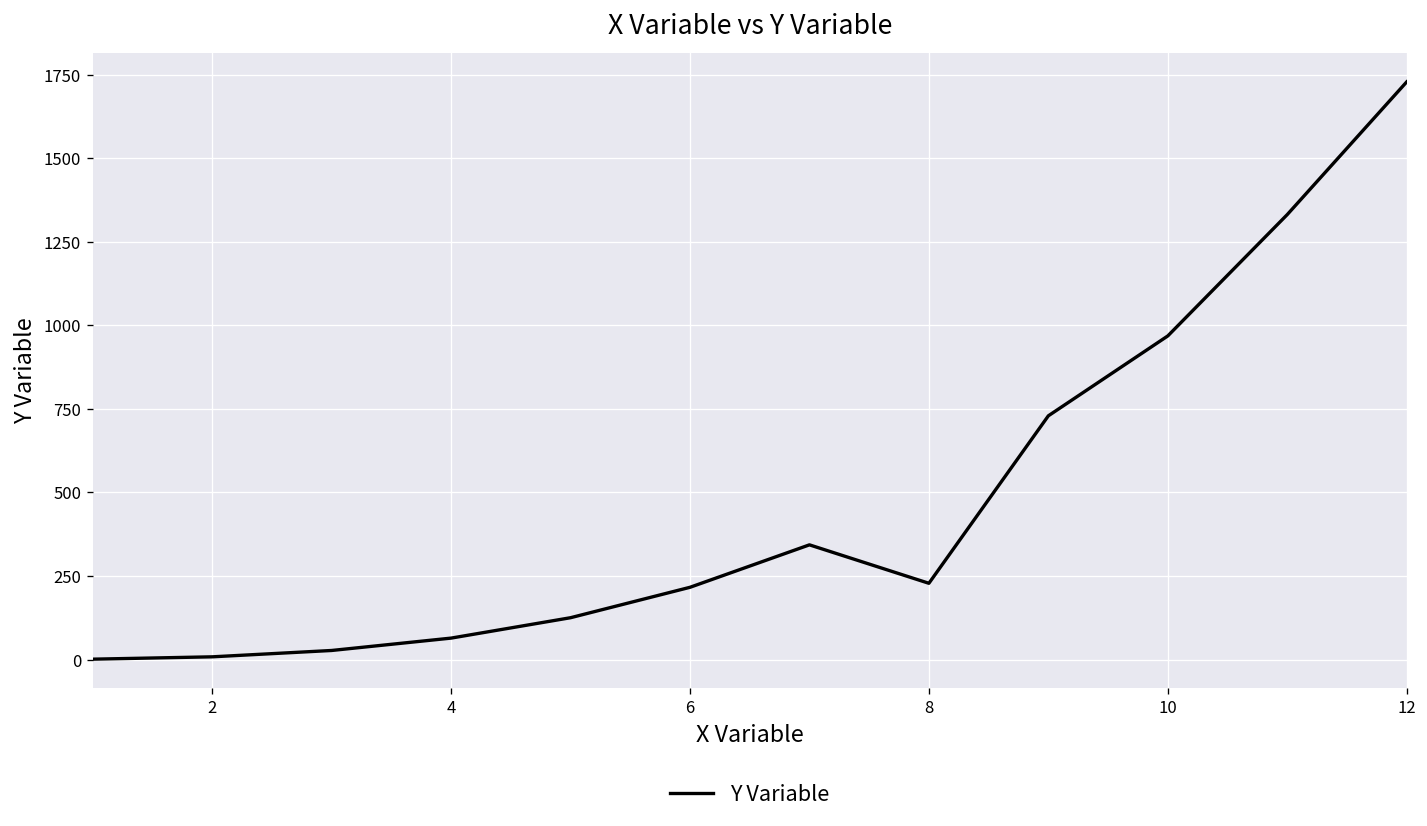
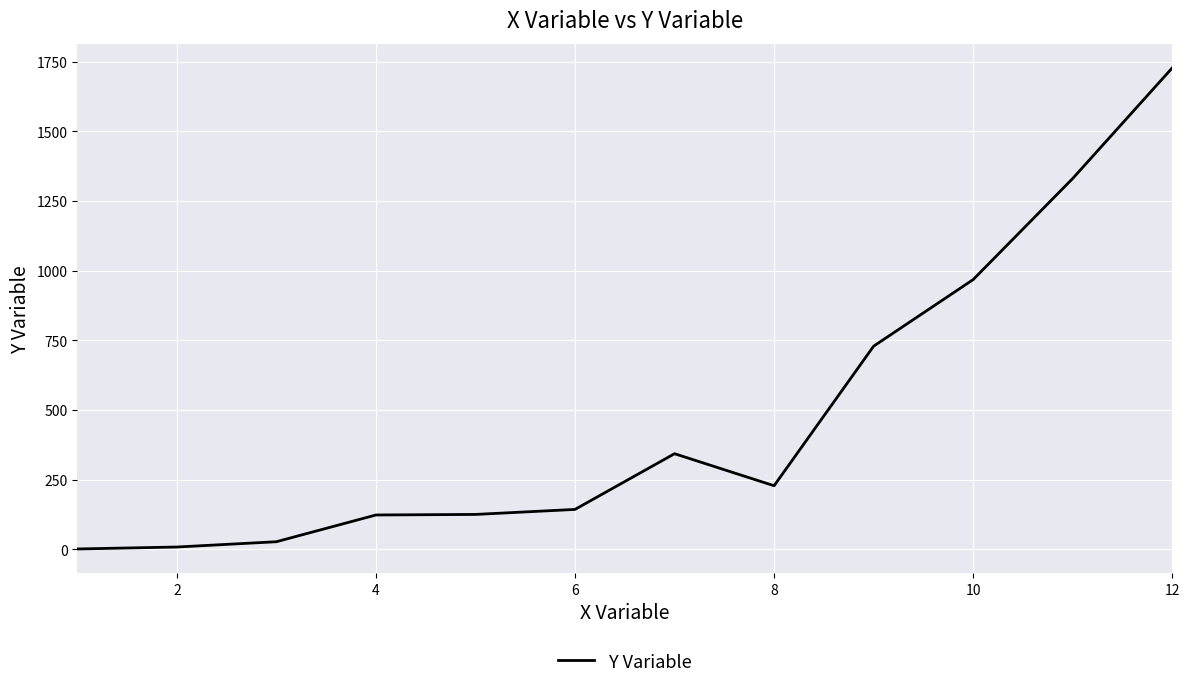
4: 60 -> 120
6: 220 -> 140
